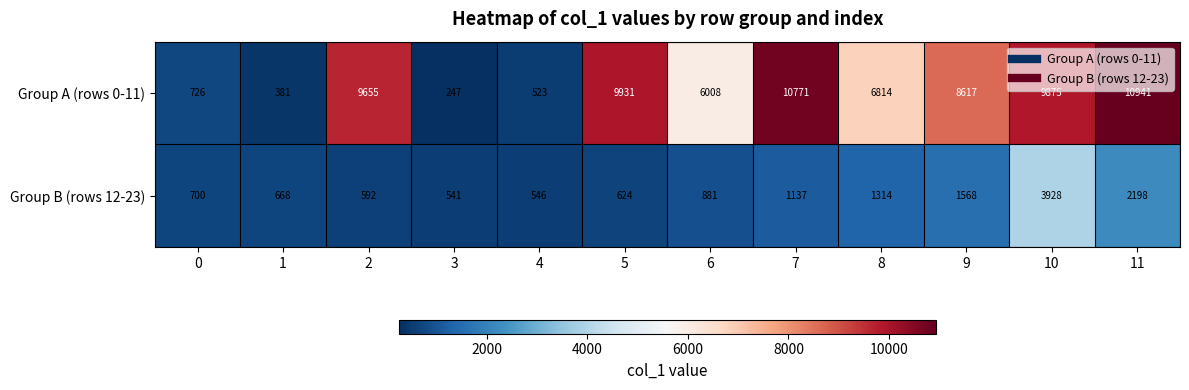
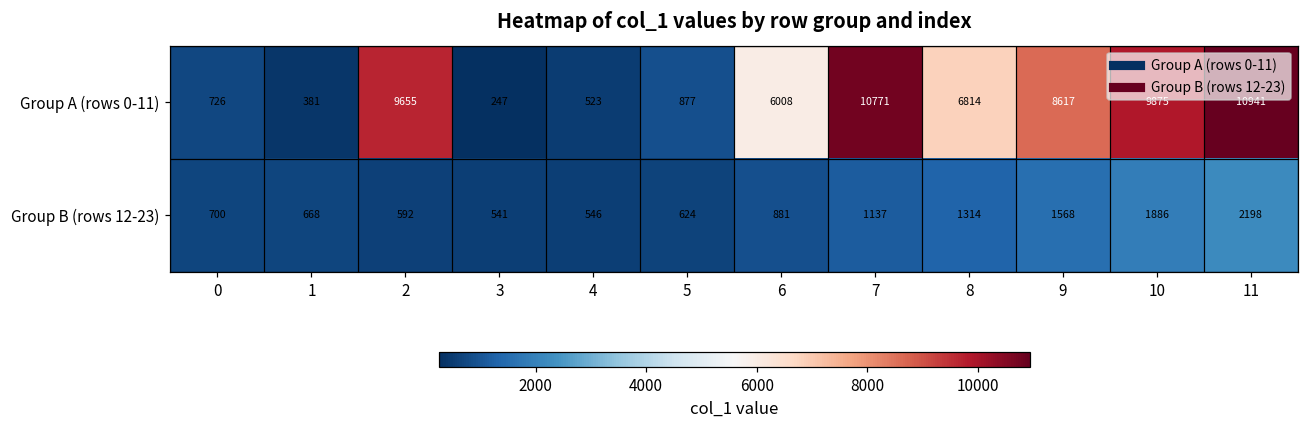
Group A (rows 0-11), 5: 9931 -> 877
Group B (rows 12-23), 10: 3928 -> 1886
